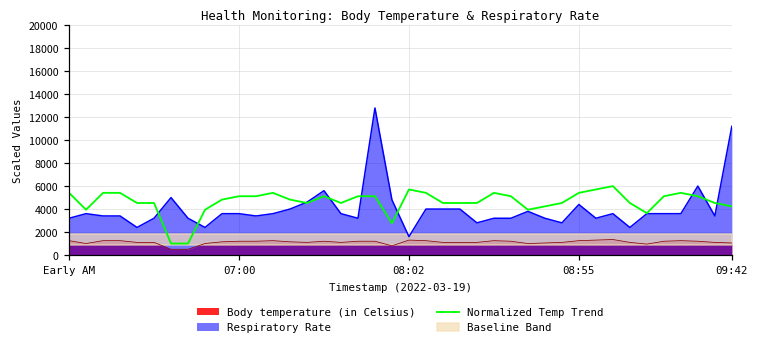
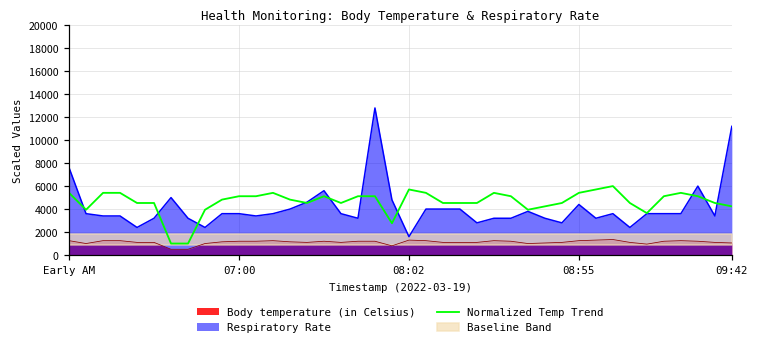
Respiratory Rate, Early AM: 3200 -> 7600
